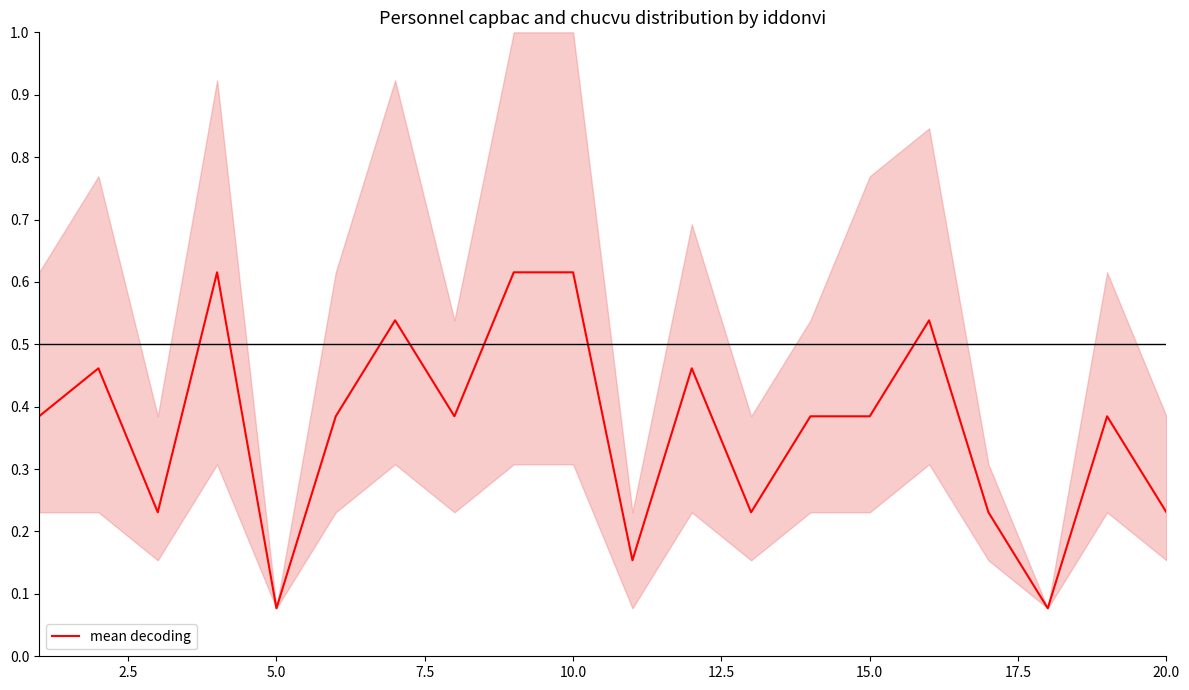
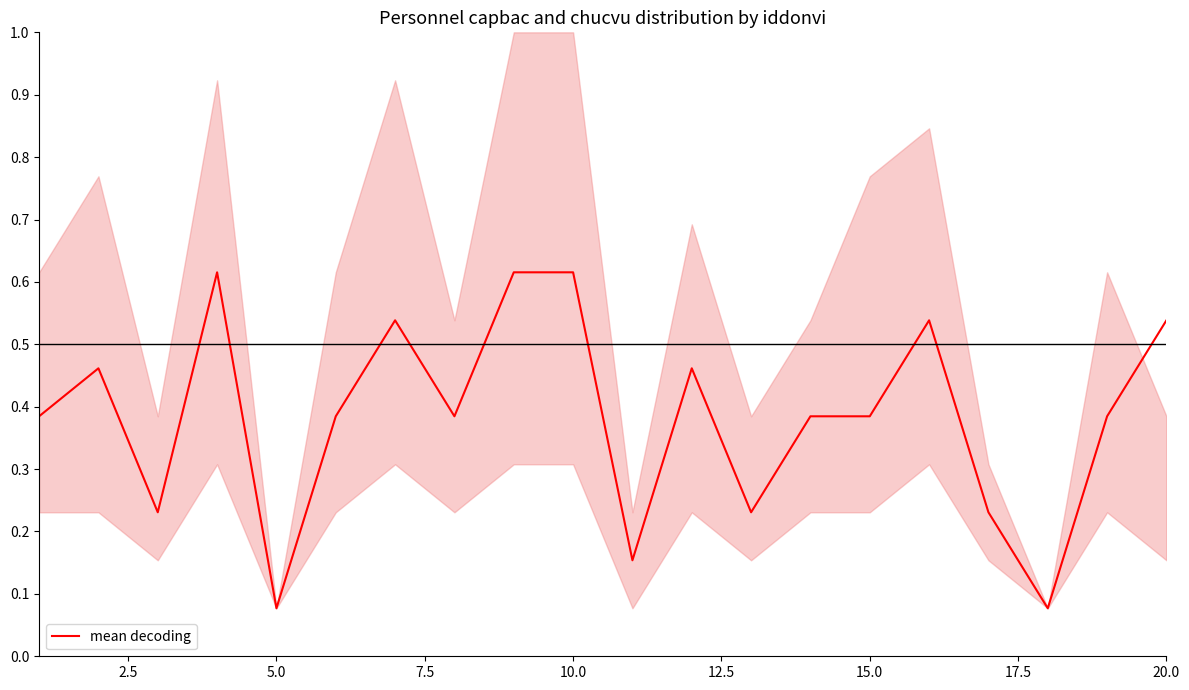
mean decoding, 20.0: 0.23 -> 0.54
